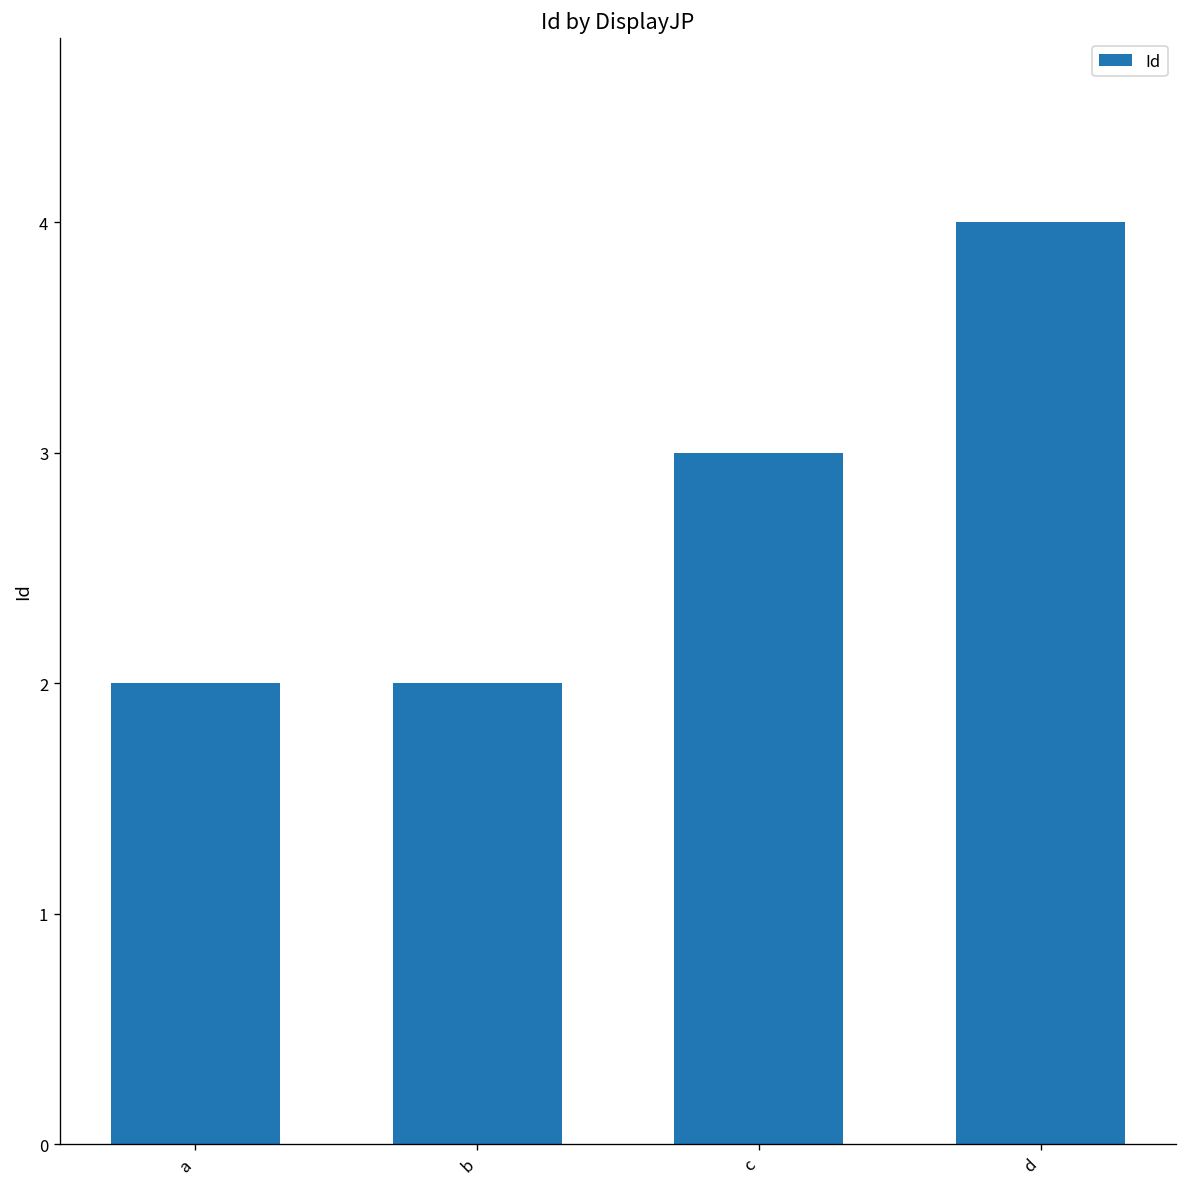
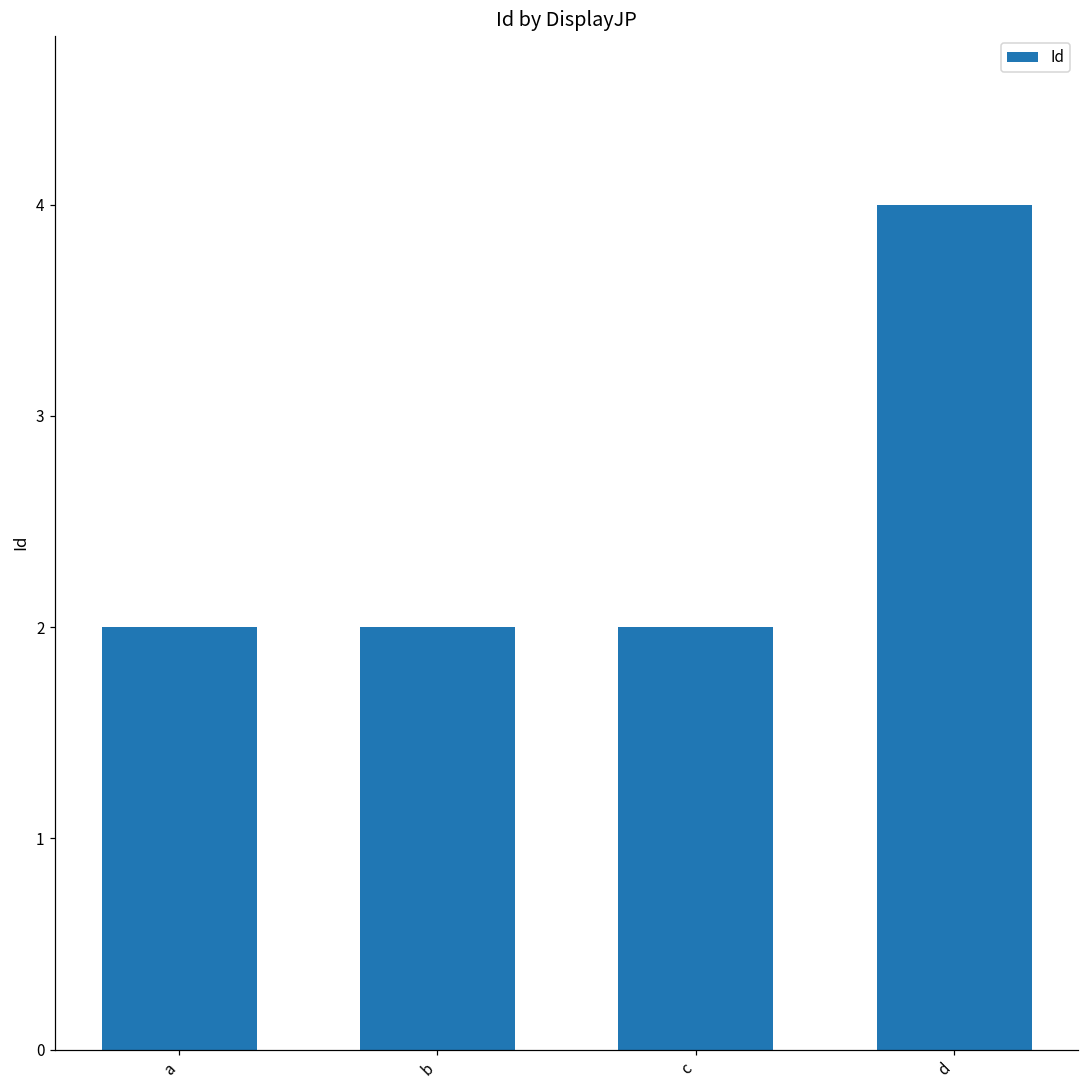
c: 3 -> 2
